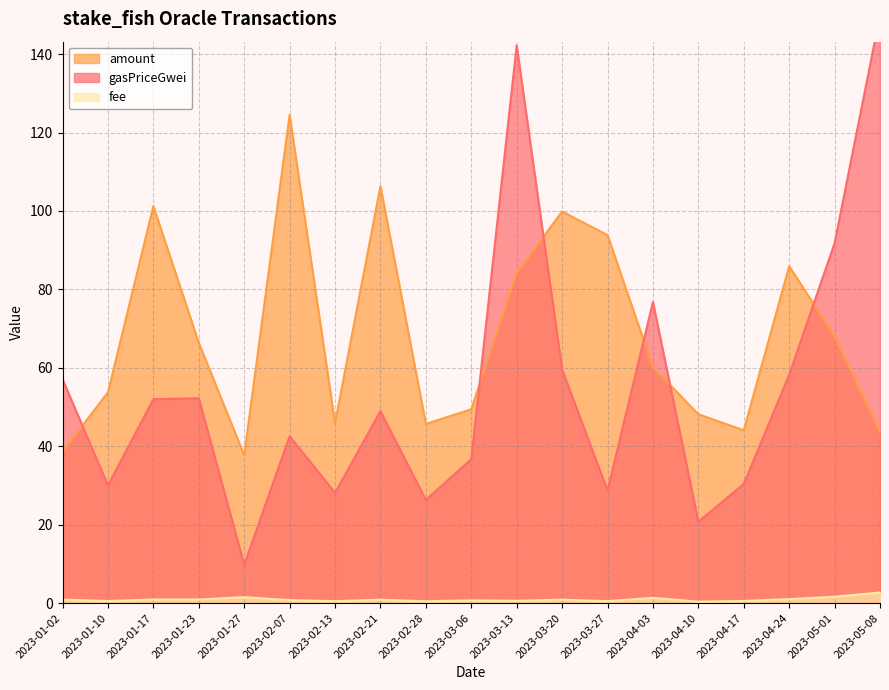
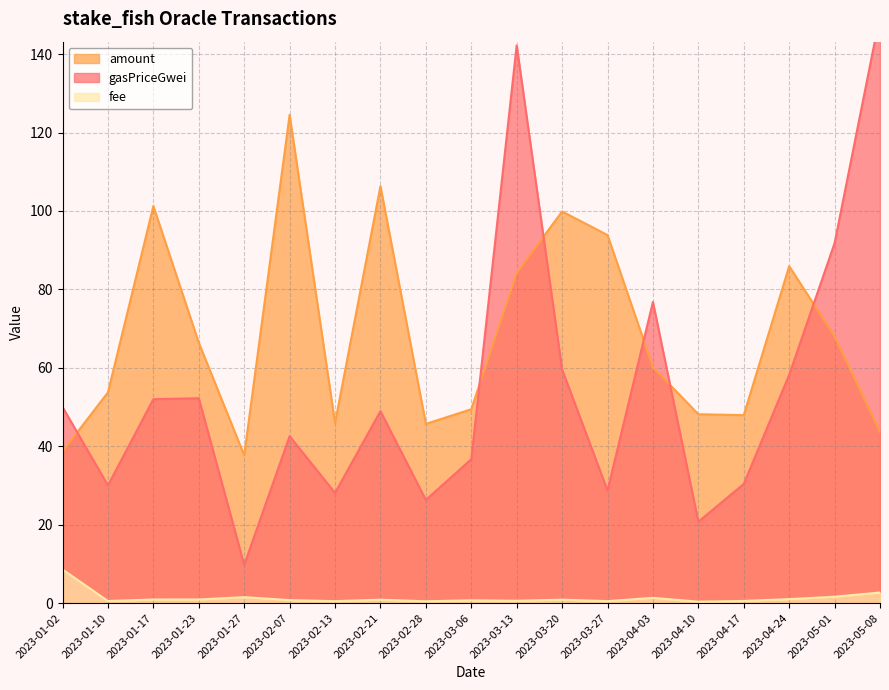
gasPriceGwei, 2023-01-02: 57 -> 50
fee, 2023-01-02: 1 -> 9
amount, 2023-04-17: 44 -> 48
